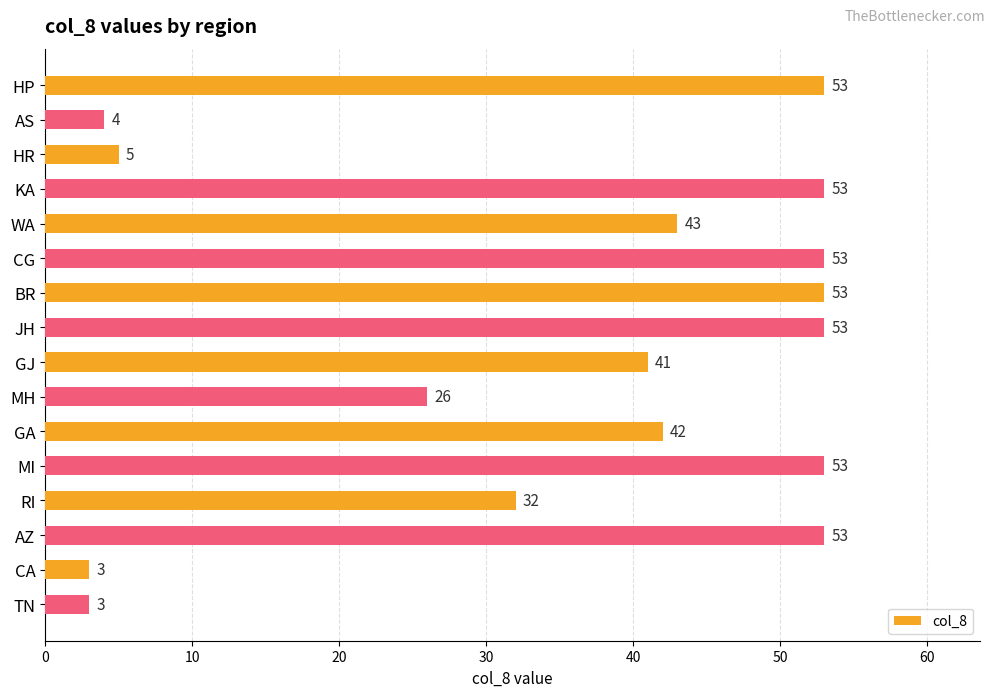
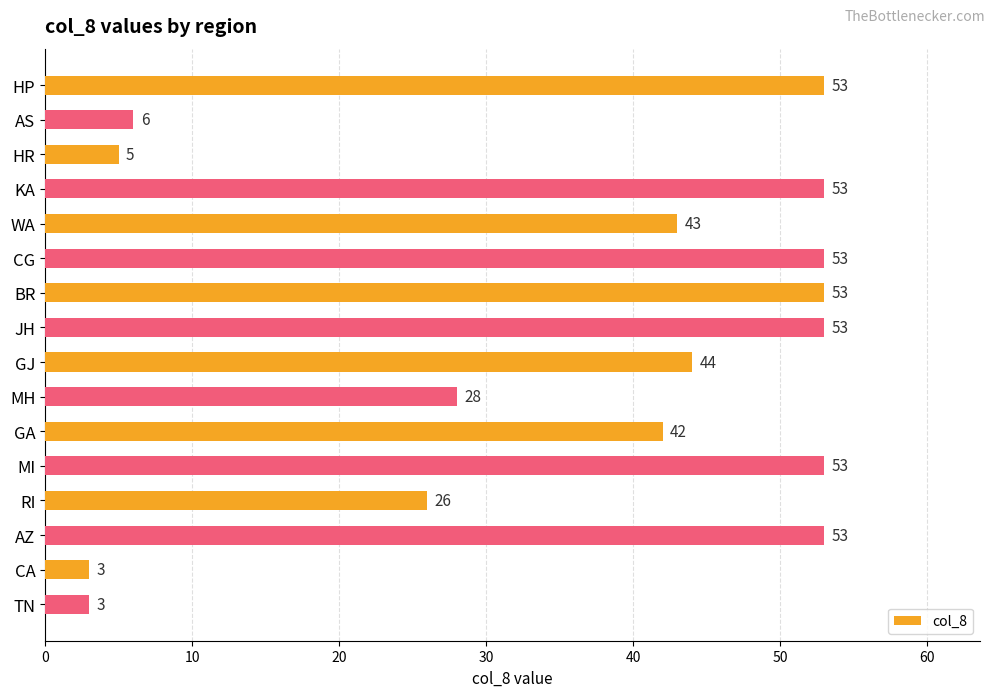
AS: 4 -> 6
GJ: 41 -> 44
MH: 26 -> 28
RI: 32 -> 26
